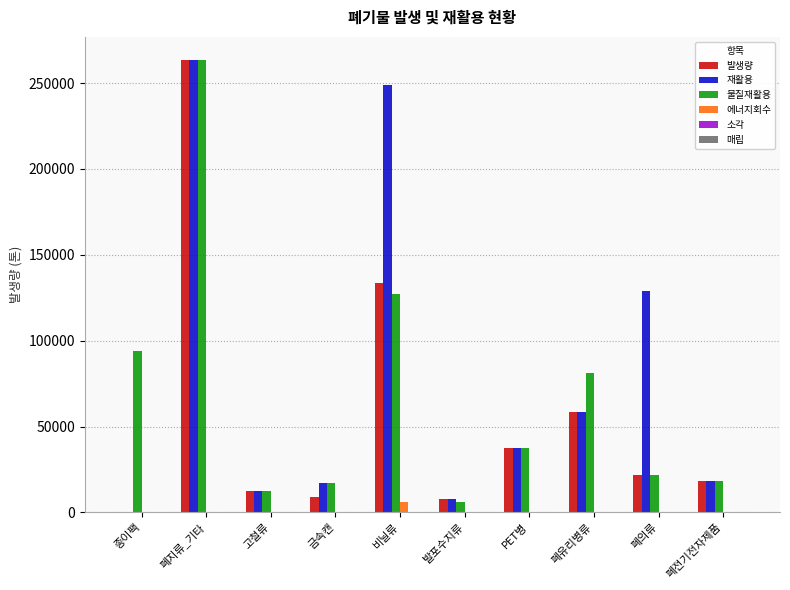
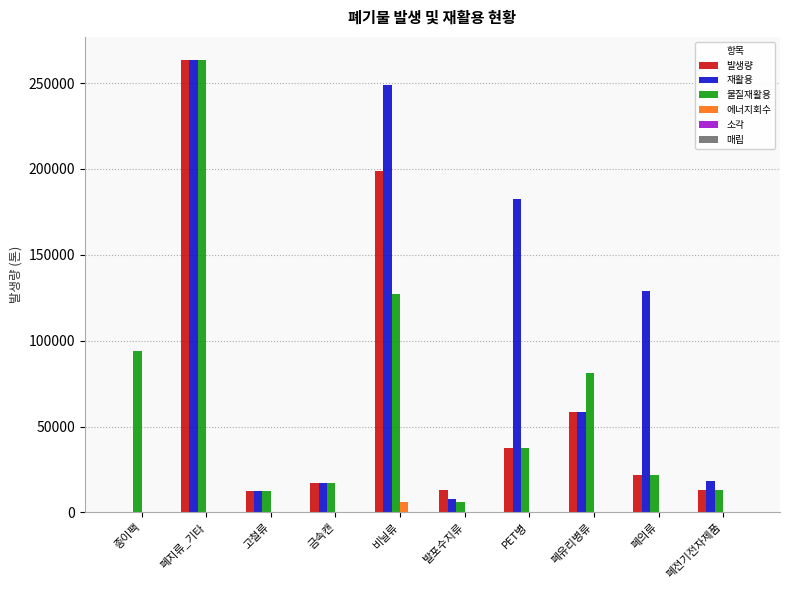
발생량, 금속캔: 9000 -> 17000
발생량, 비닐류: 133000 -> 199000
발생량, 발포수지류: 8000 -> 13000
재활용, PET병: 38000 -> 182000
발생량, 폐전기전자제품: 18000 -> 13000
물질재활용, 폐전기전자제품: 18000 -> 13000
